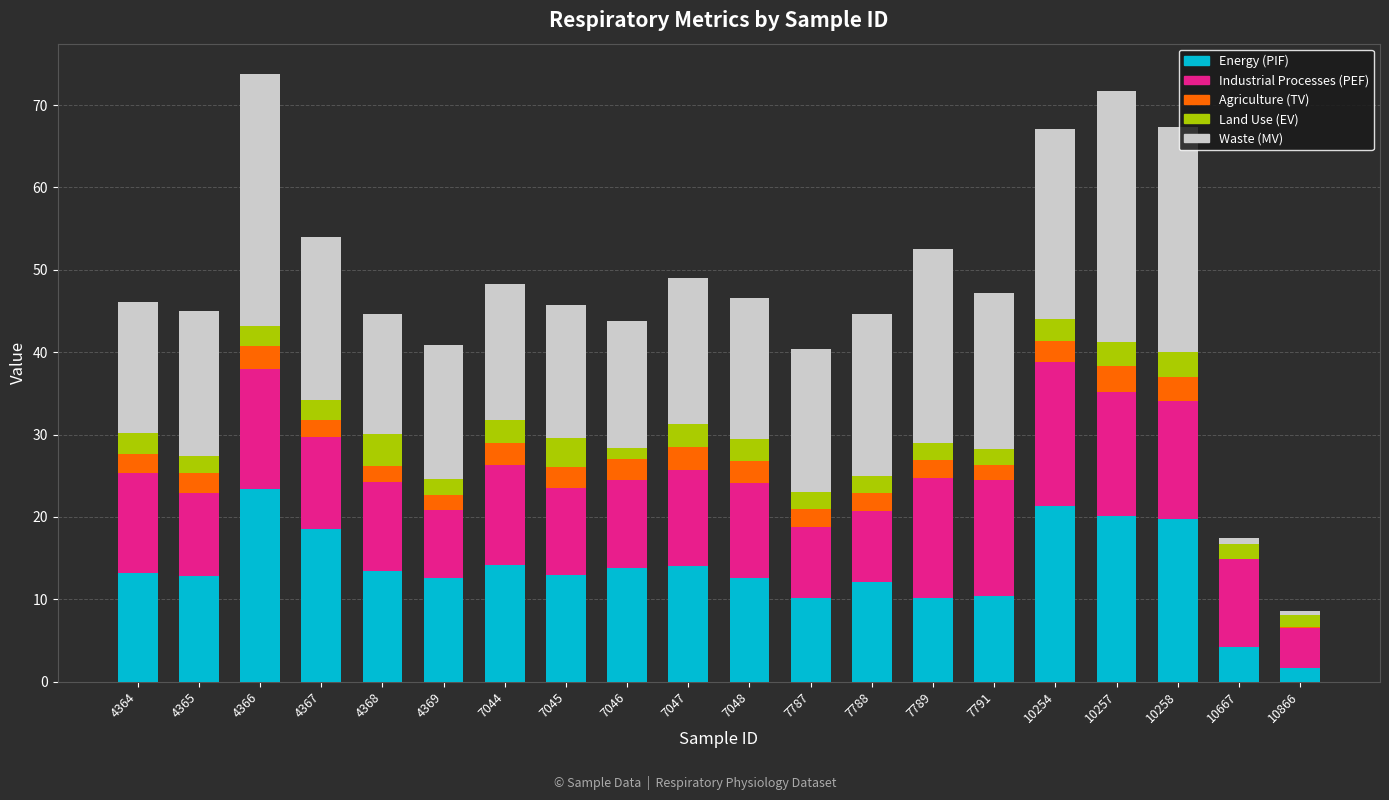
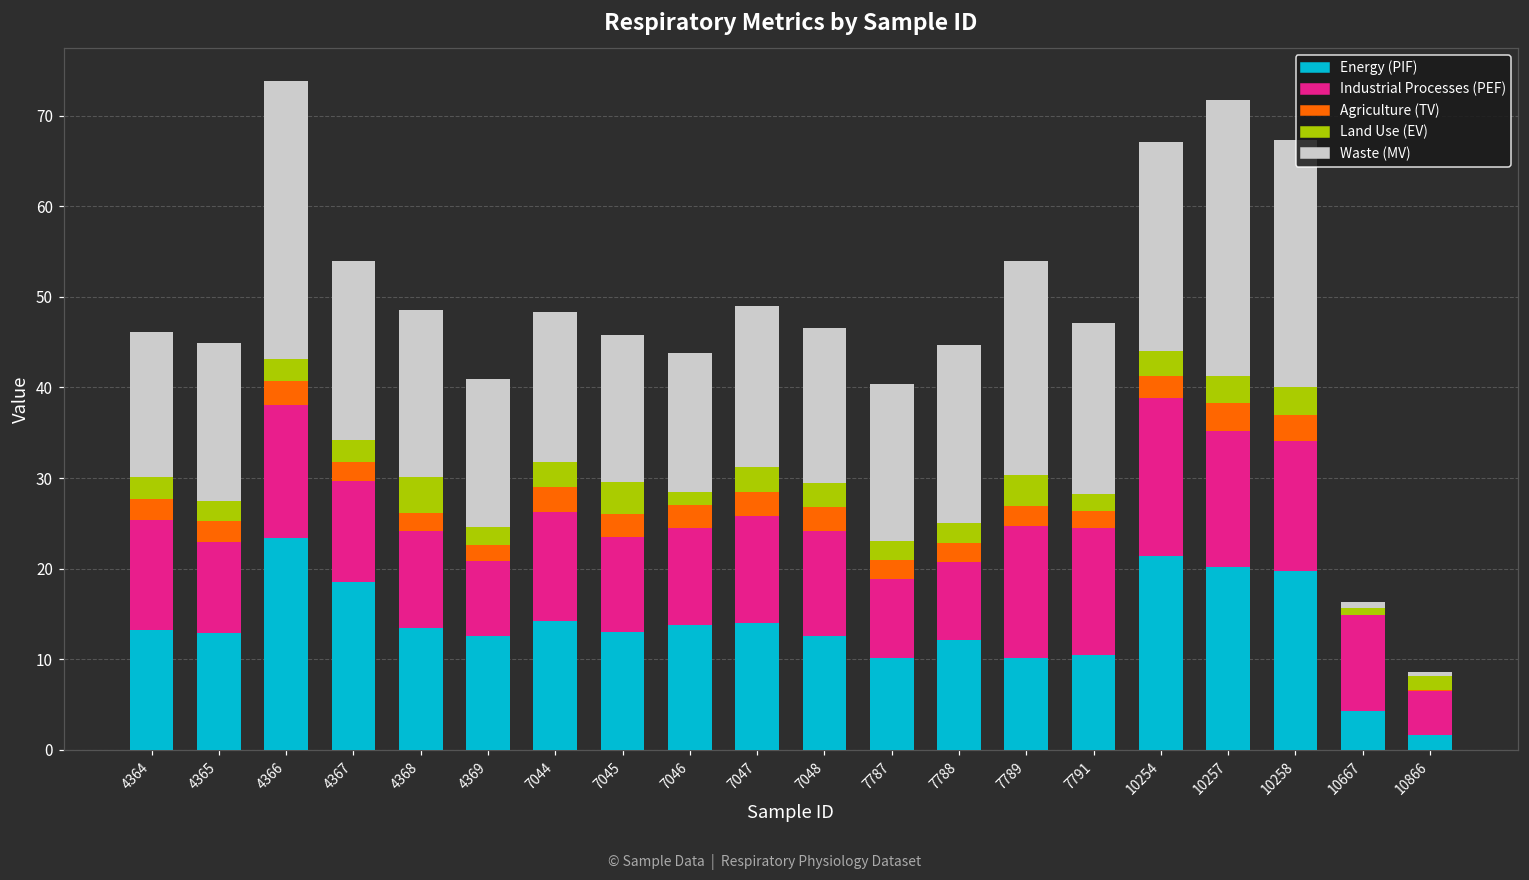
Waste (MV), 4368: 15 -> 18
Land Use (EV), 7789: 2 -> 3
Land Use (EV), 10667: 2 -> 1
